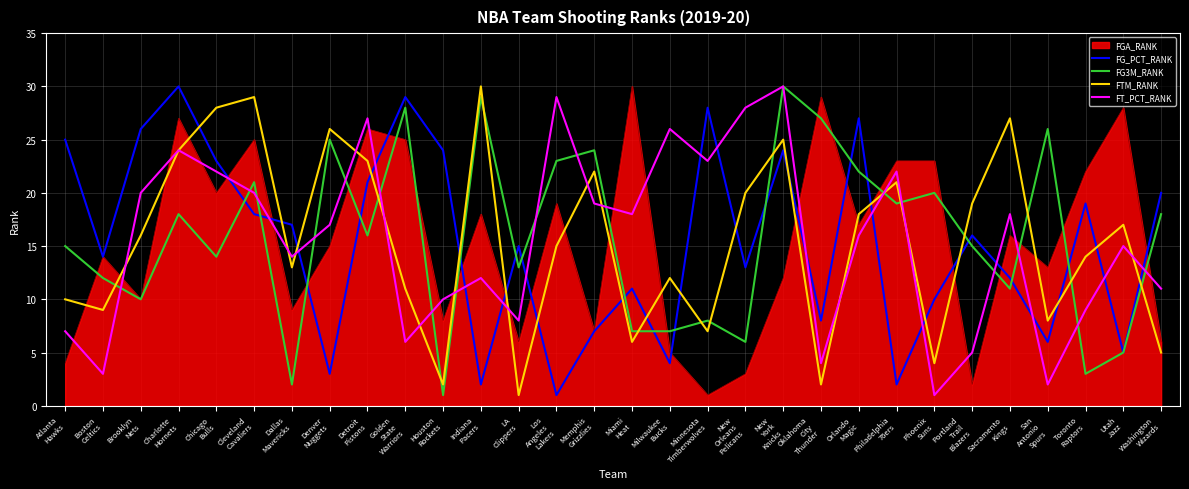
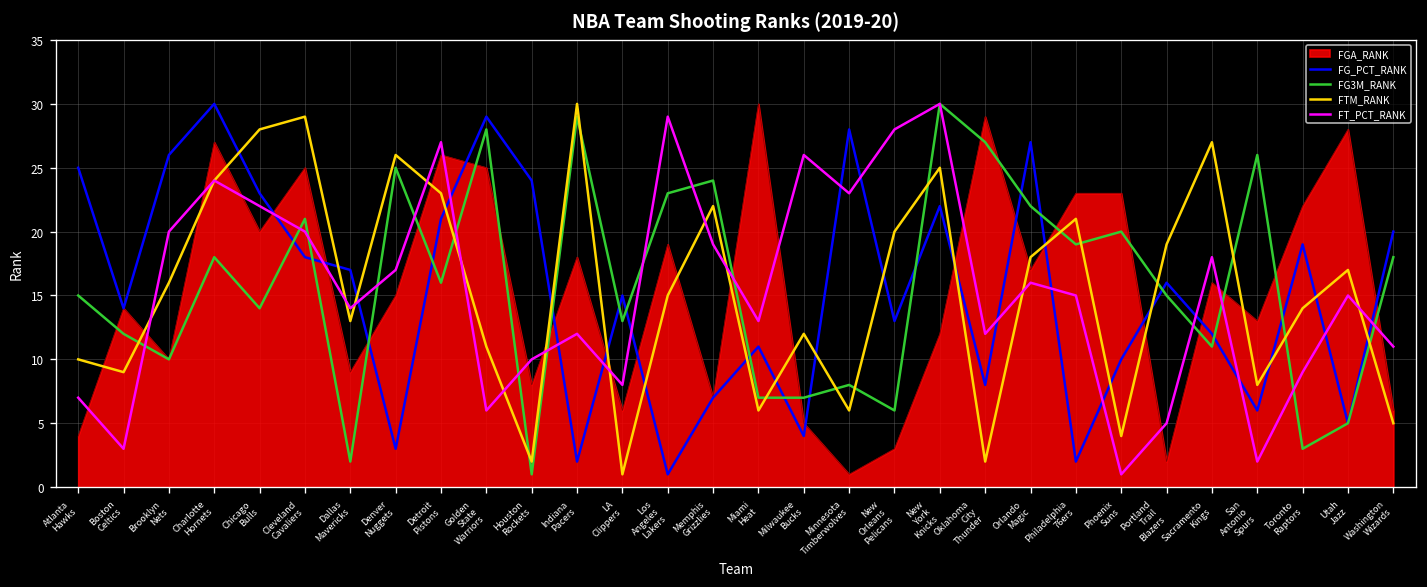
FT_PCT_RANK, Miami Heat: 18 -> 13
FTM_RANK, Minnesota Timberwolves: 7 -> 6
FG_PCT_RANK, New York Knicks: 24 -> 22
FT_PCT_RANK, Oklahoma City Thunder: 4 -> 12
FT_PCT_RANK, Philadelphia 76ers: 22 -> 15
